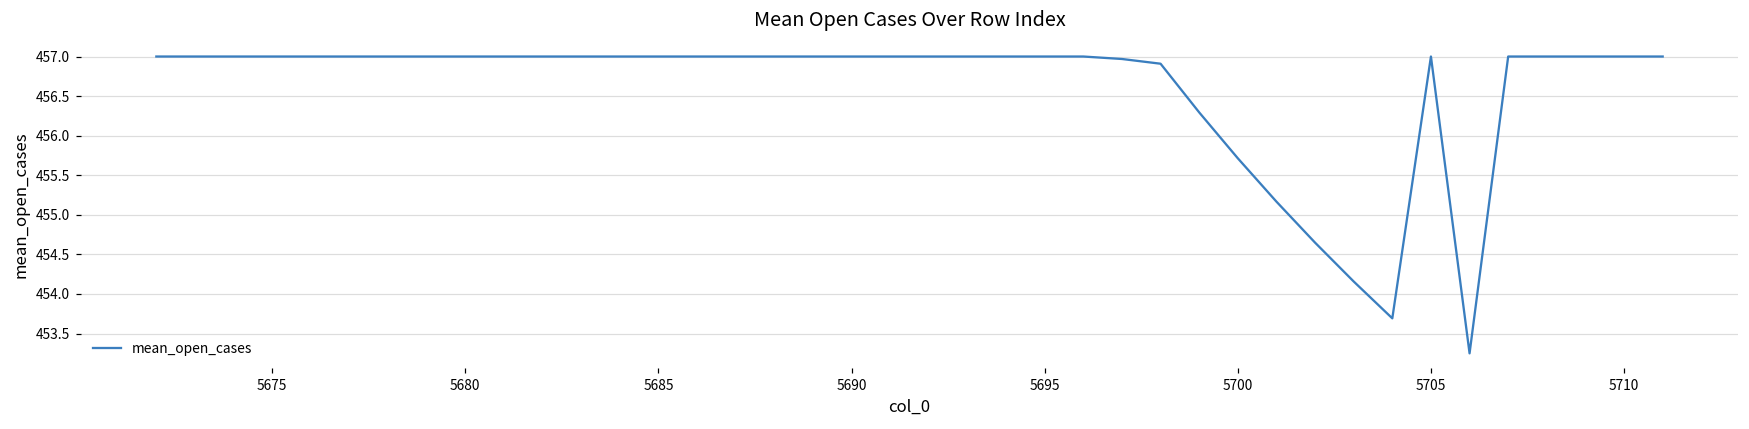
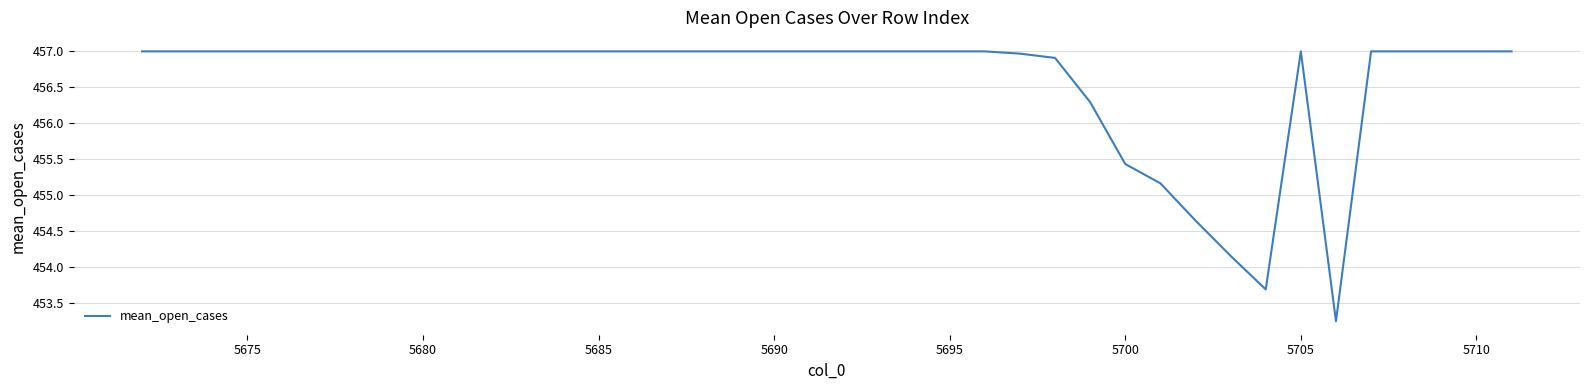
5700: 455.7 -> 455.4
